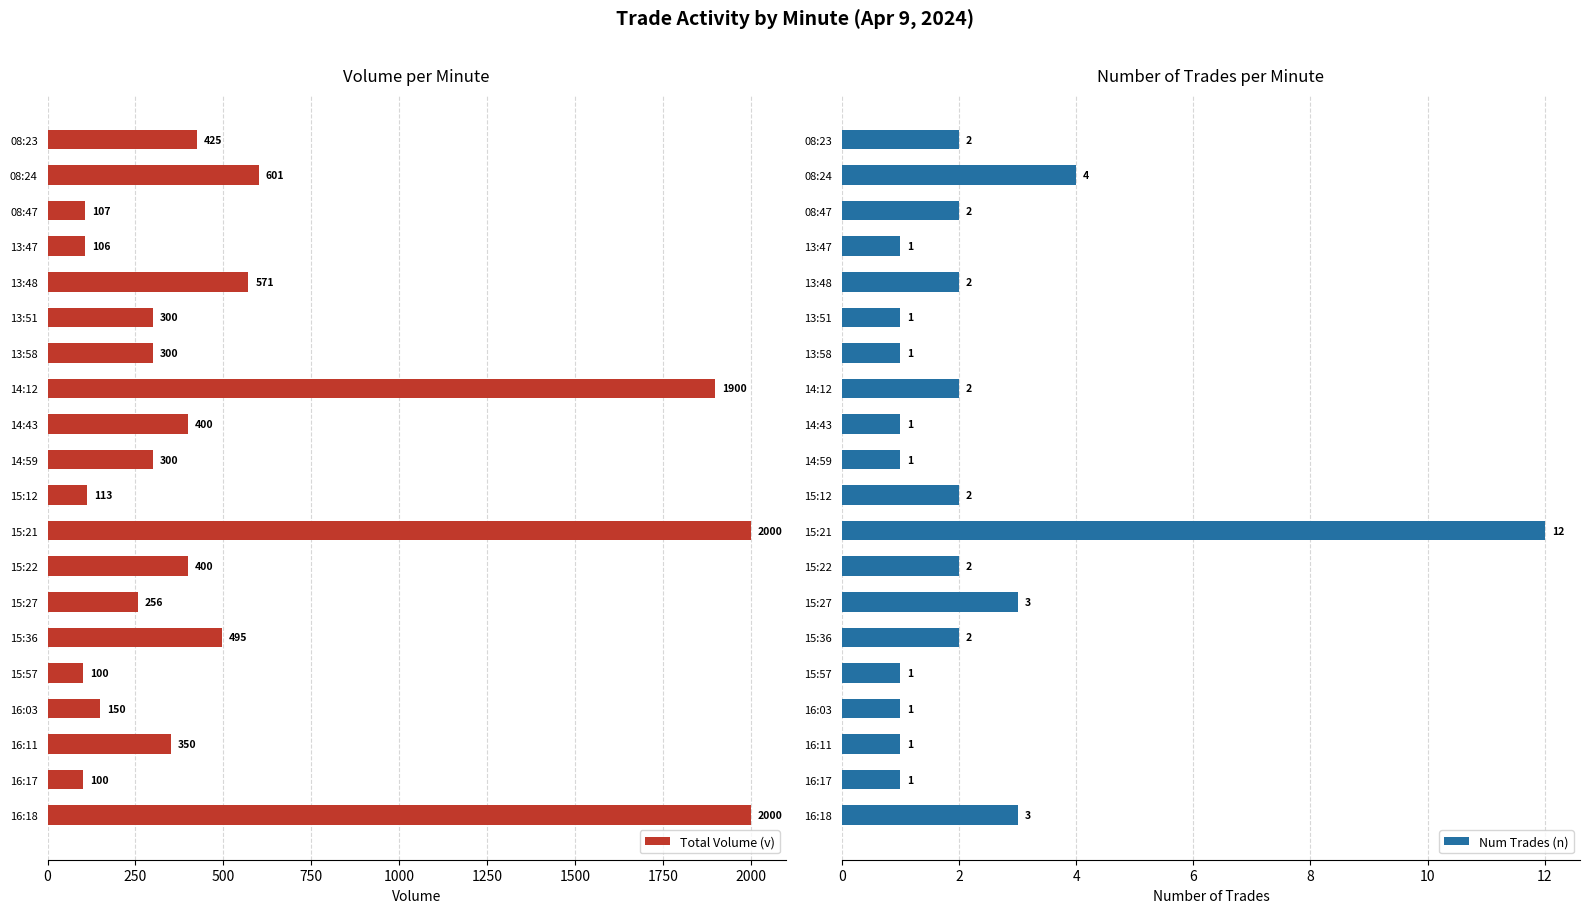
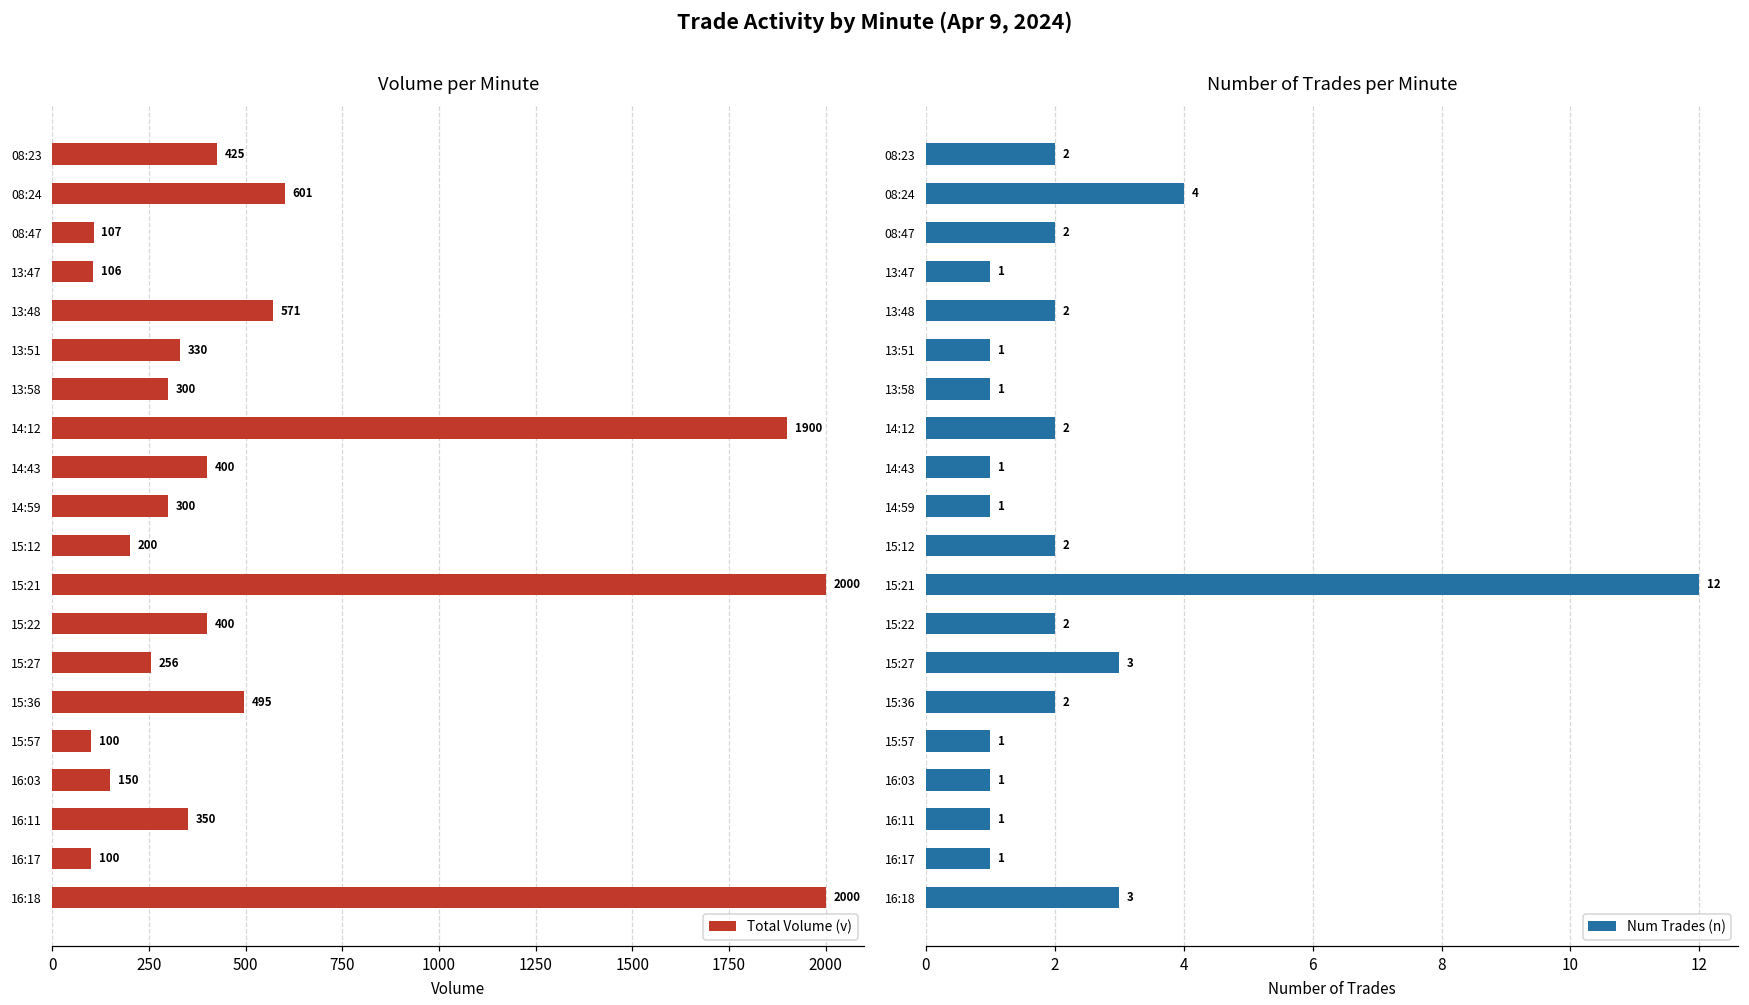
Volume per Minute, 13:51: 300 -> 330
Volume per Minute, 15:12: 113 -> 200
